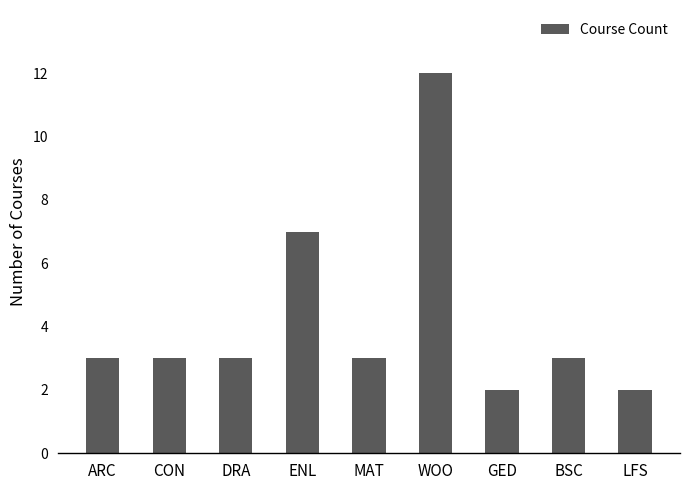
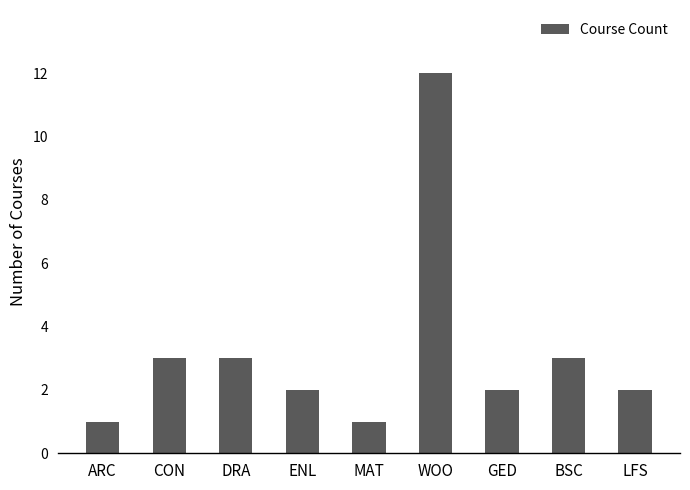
ARC: 3 -> 1
ENL: 7 -> 2
MAT: 3 -> 1
